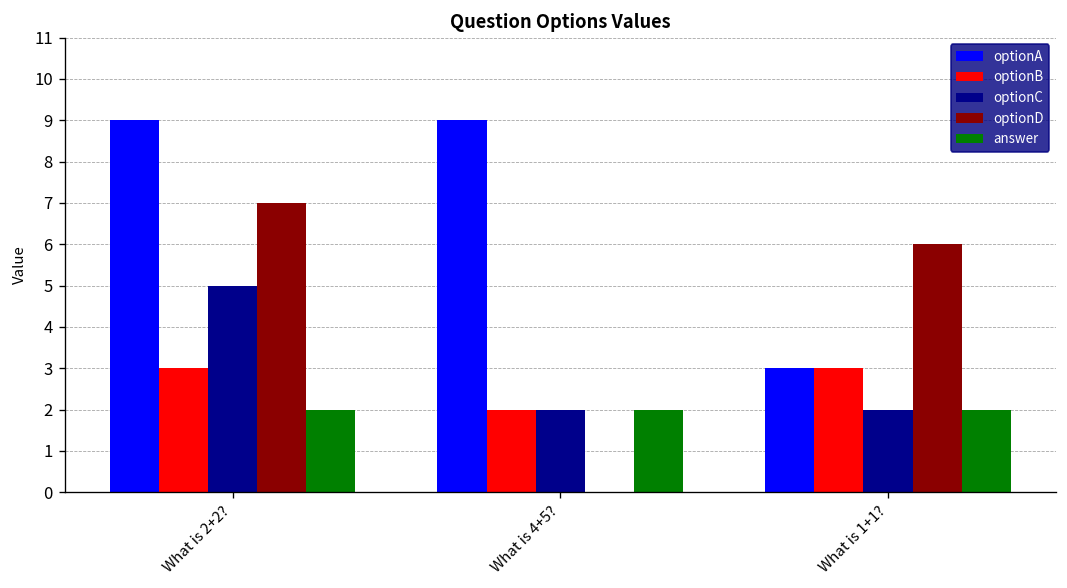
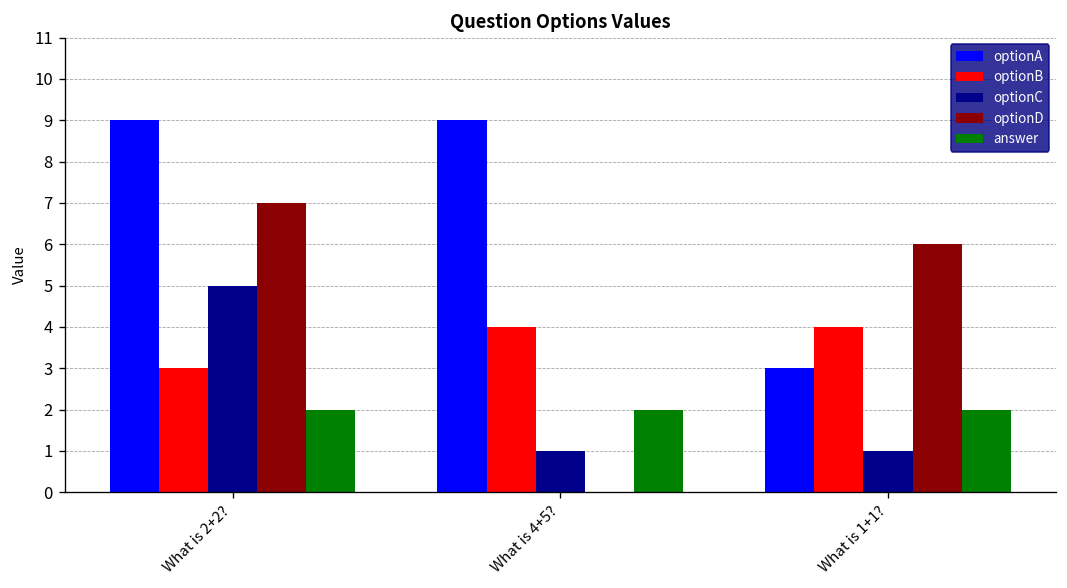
optionB, What is 4+5?: 2 -> 4
optionC, What is 4+5?: 2 -> 1
optionB, What is 1+1?: 3 -> 4
optionC, What is 1+1?: 2 -> 1
